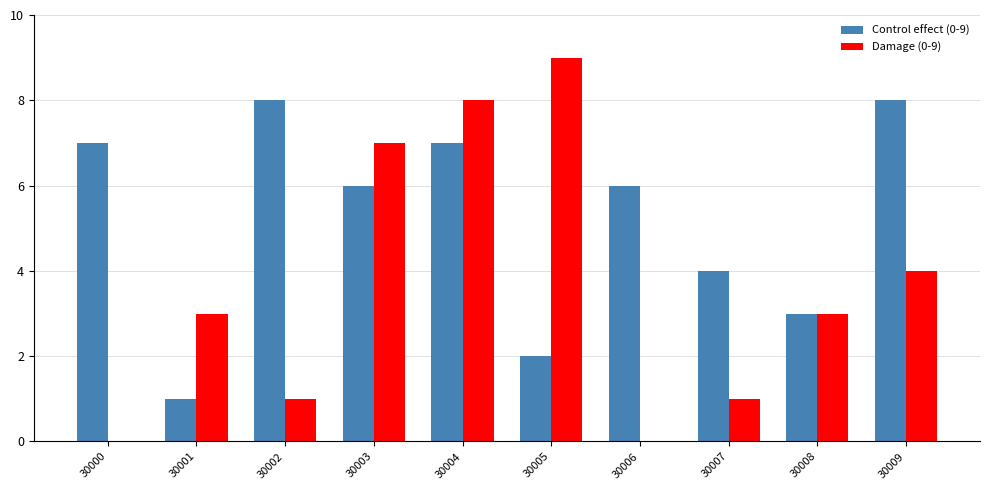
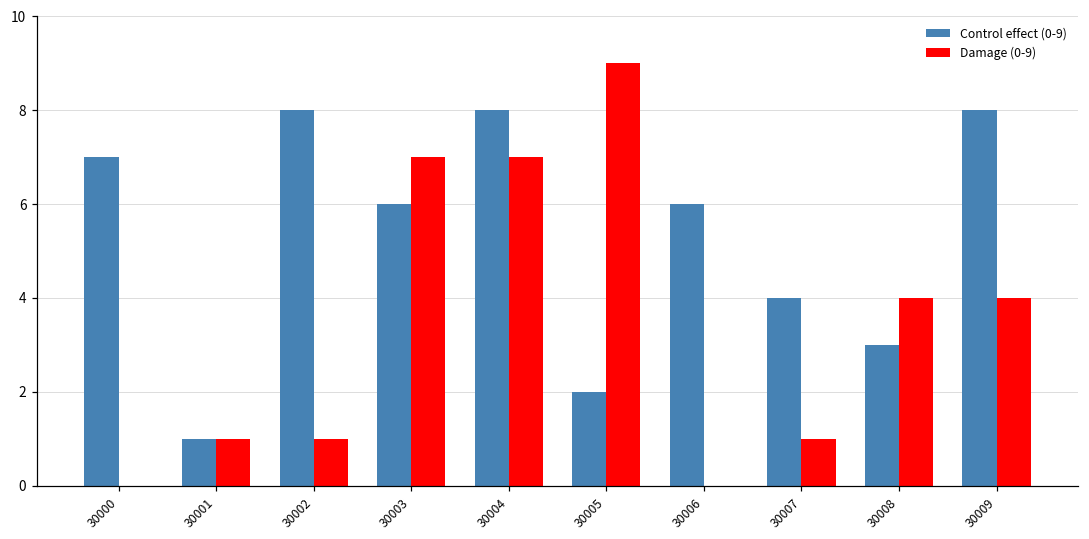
Damage (0-9), 30001: 3 -> 1
Control effect (0-9), 30004: 7 -> 8
Damage (0-9), 30004: 8 -> 7
Damage (0-9), 30008: 3 -> 4
